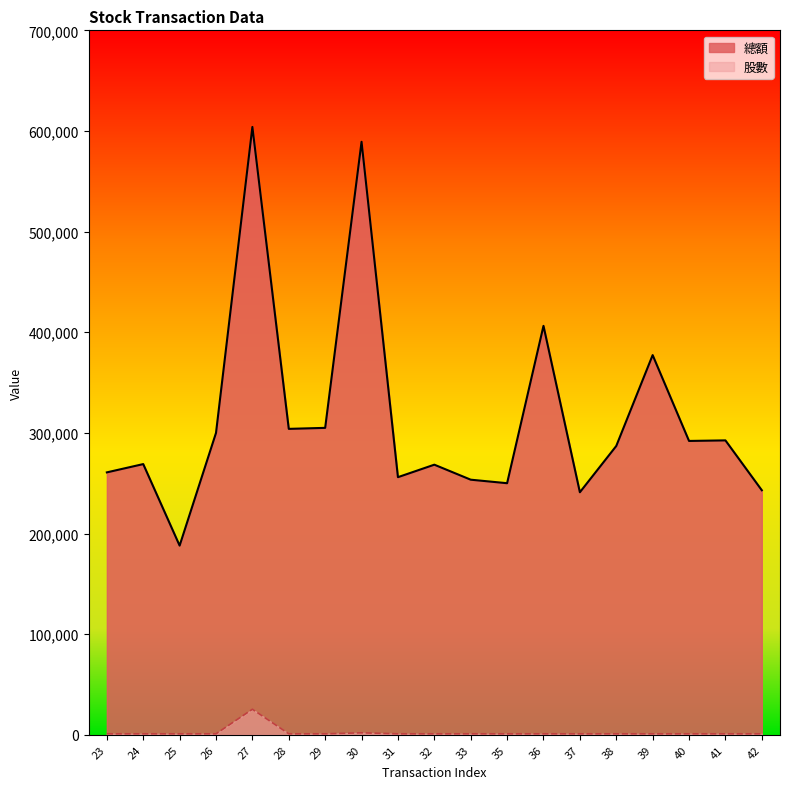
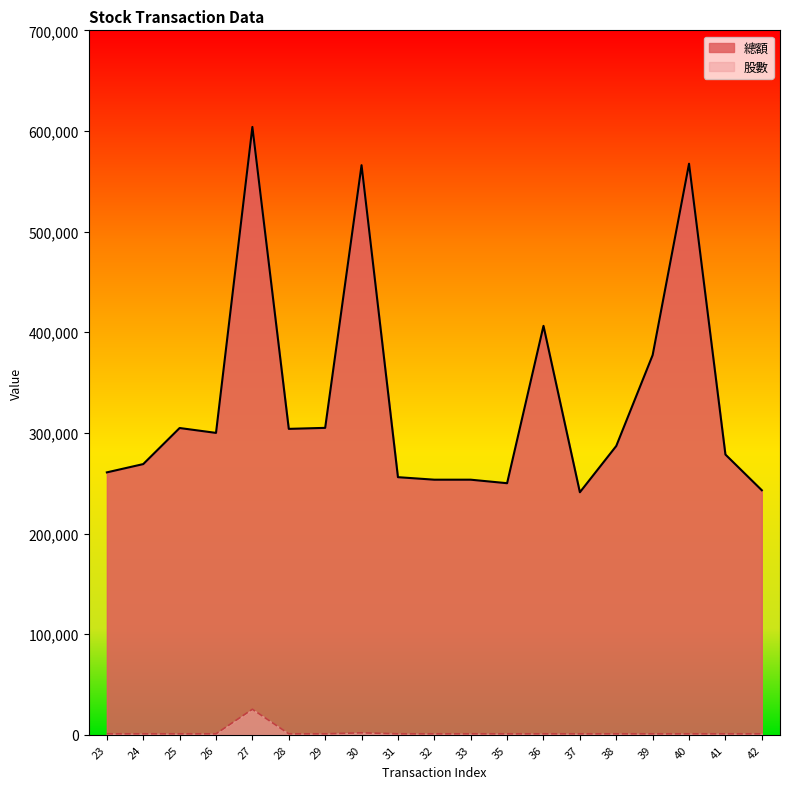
總額, 25: 188,000 -> 305,000
總額, 30: 589,000 -> 566,000
總額, 32: 268,000 -> 254,000
總額, 40: 292,000 -> 567,000
總額, 41: 293,000 -> 279,000
